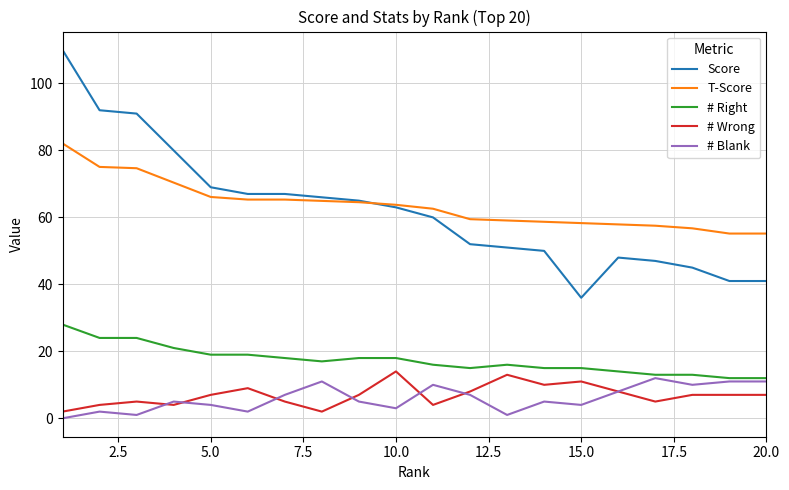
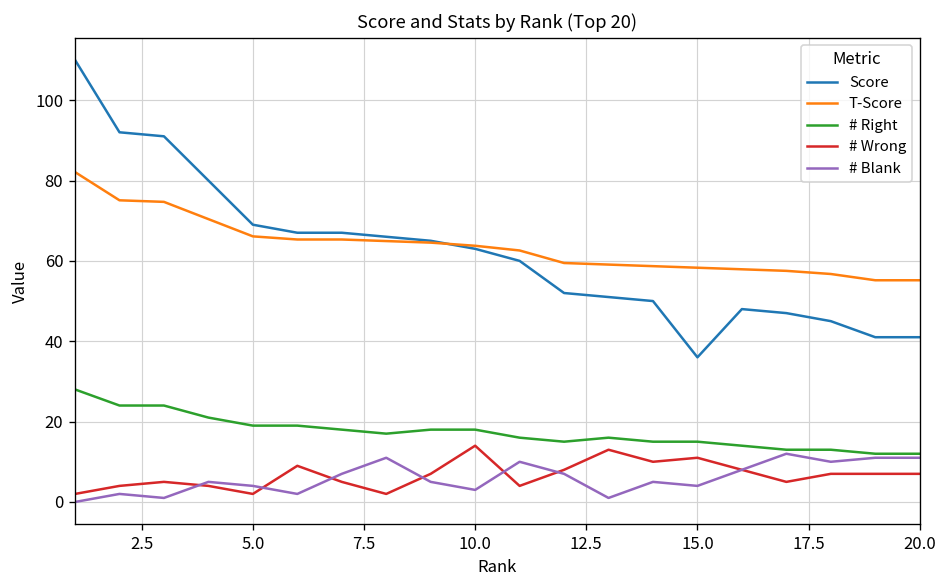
# Wrong, 5.0: 7 -> 2
